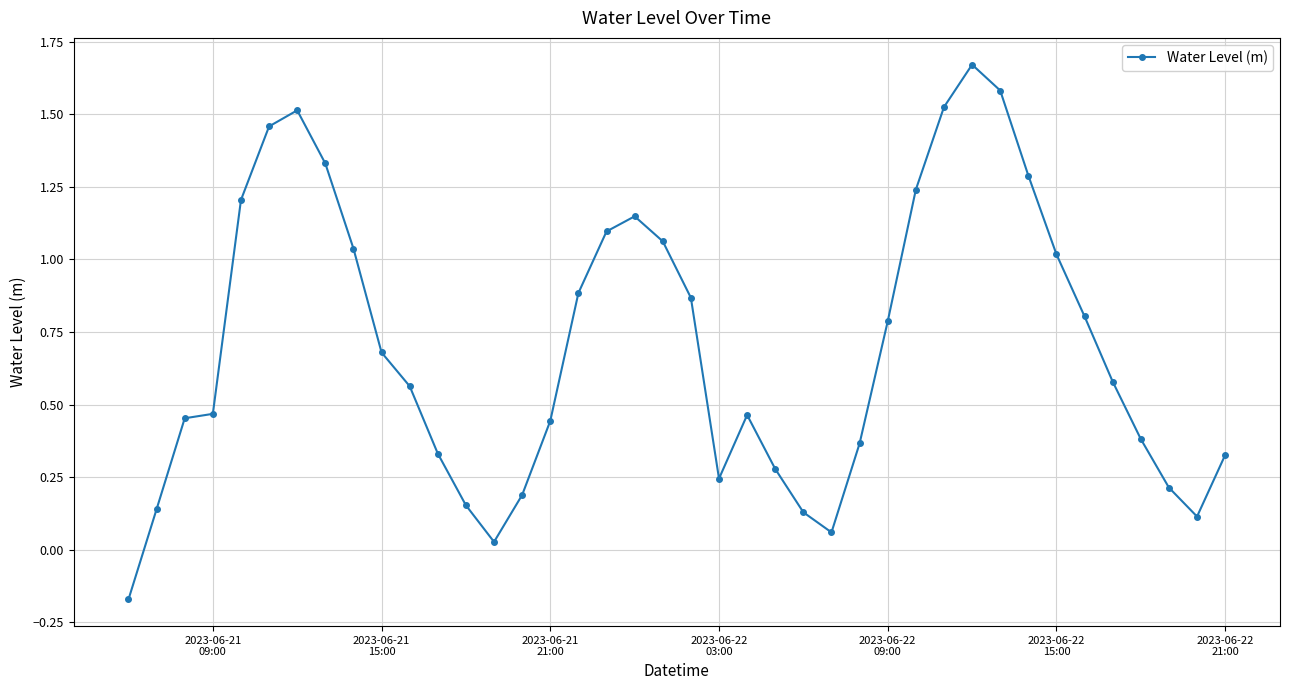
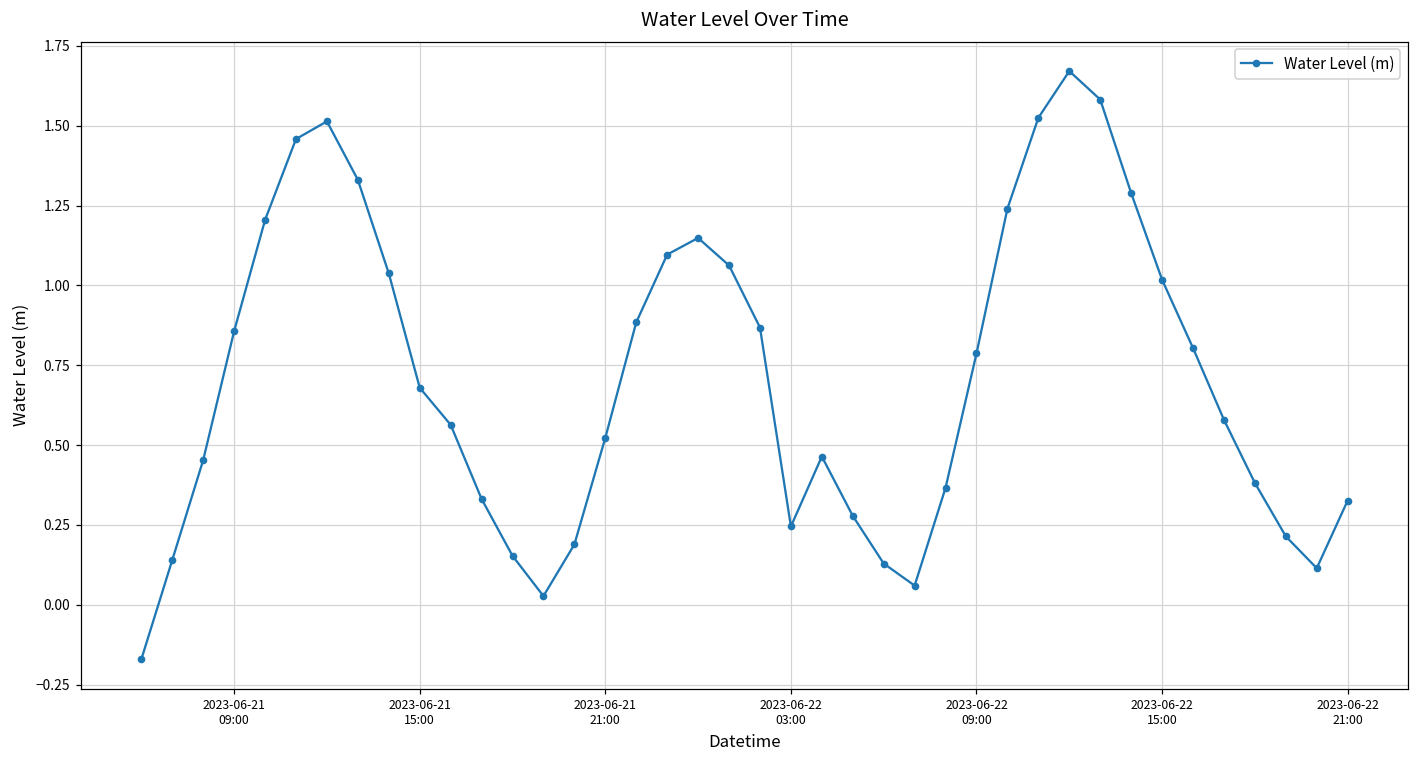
2023-06-21 09:00: 0.47 -> 0.86
2023-06-21 21:00: 0.44 -> 0.52
